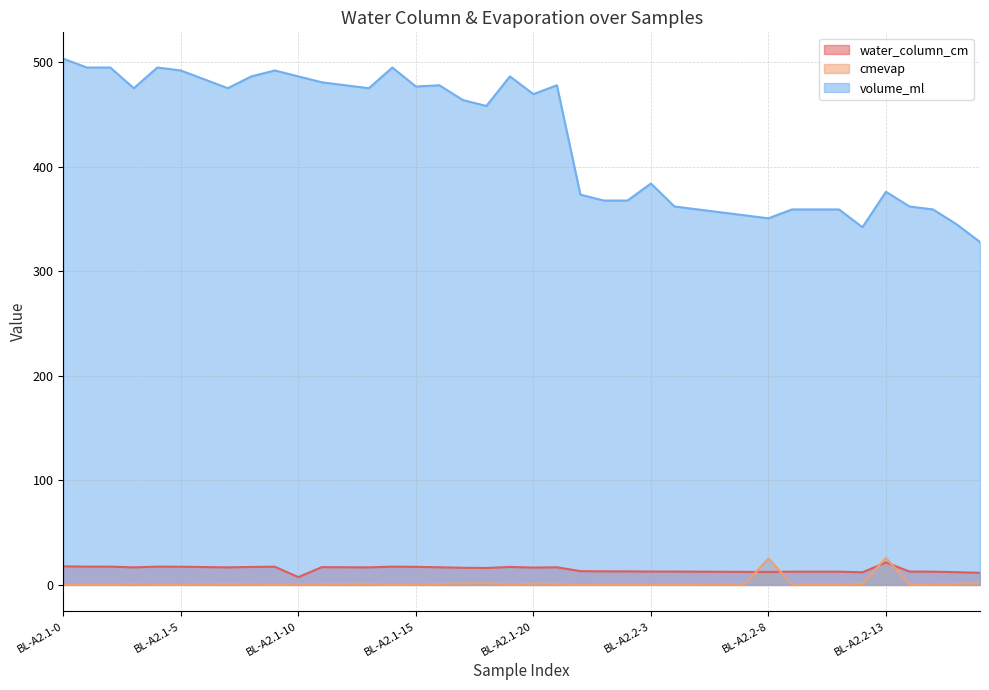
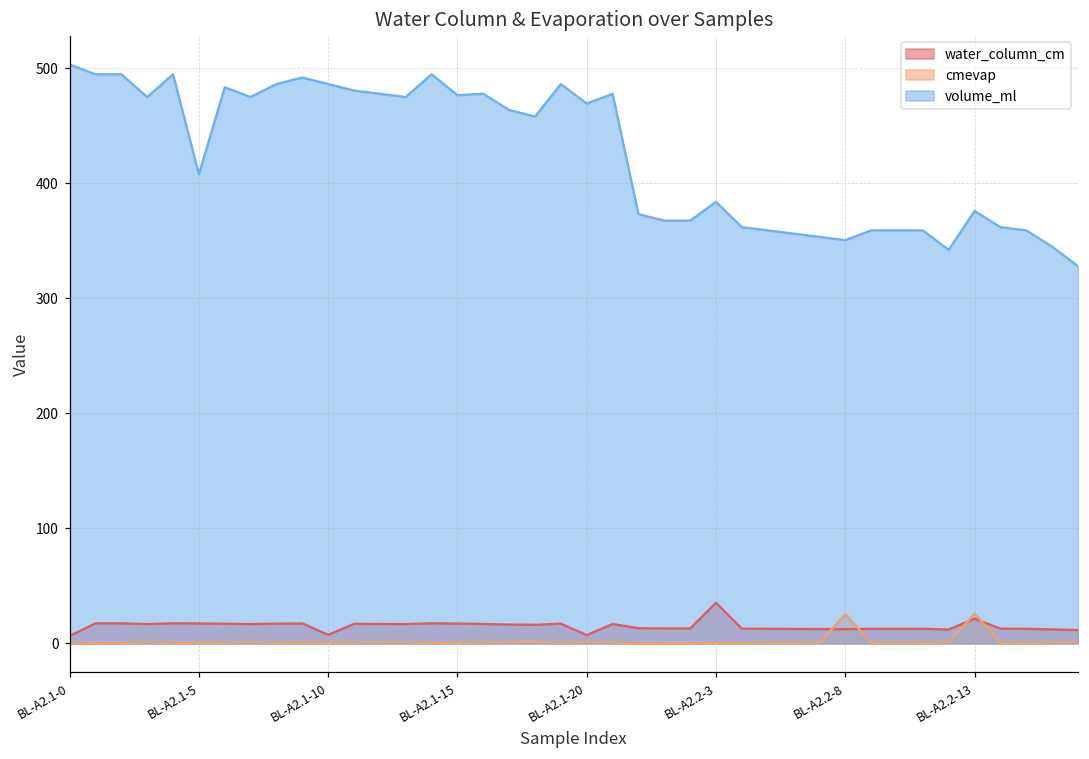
water_column_cm, BL-A2.1-0: 18 -> 7
volume_ml, BL-A2.1-5: 492 -> 408
water_column_cm, BL-A2.1-20: 17 -> 7
water_column_cm, BL-A2.2-3: 13 -> 35
